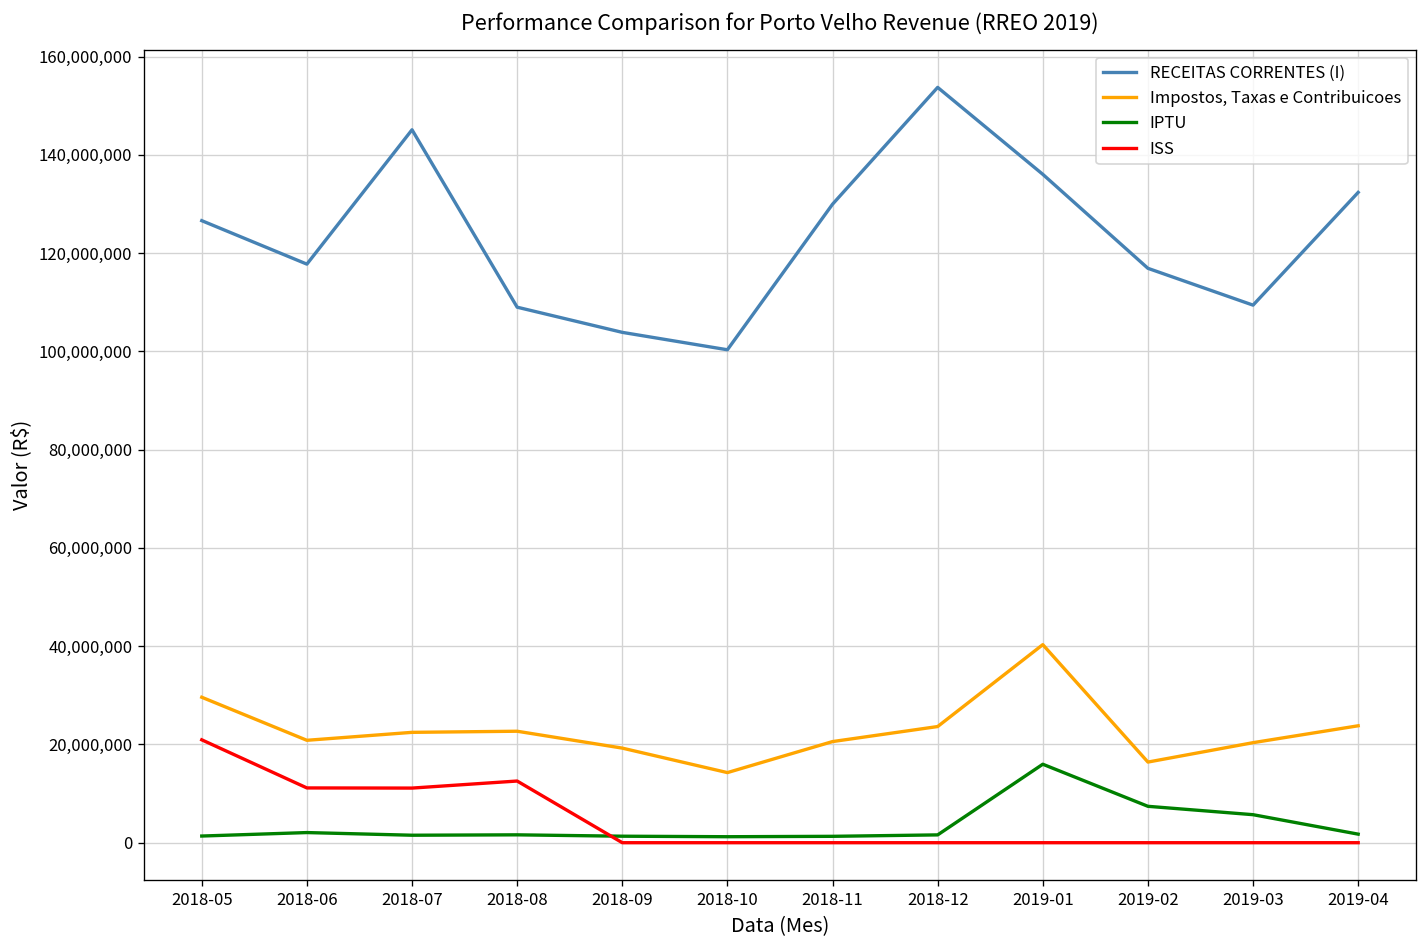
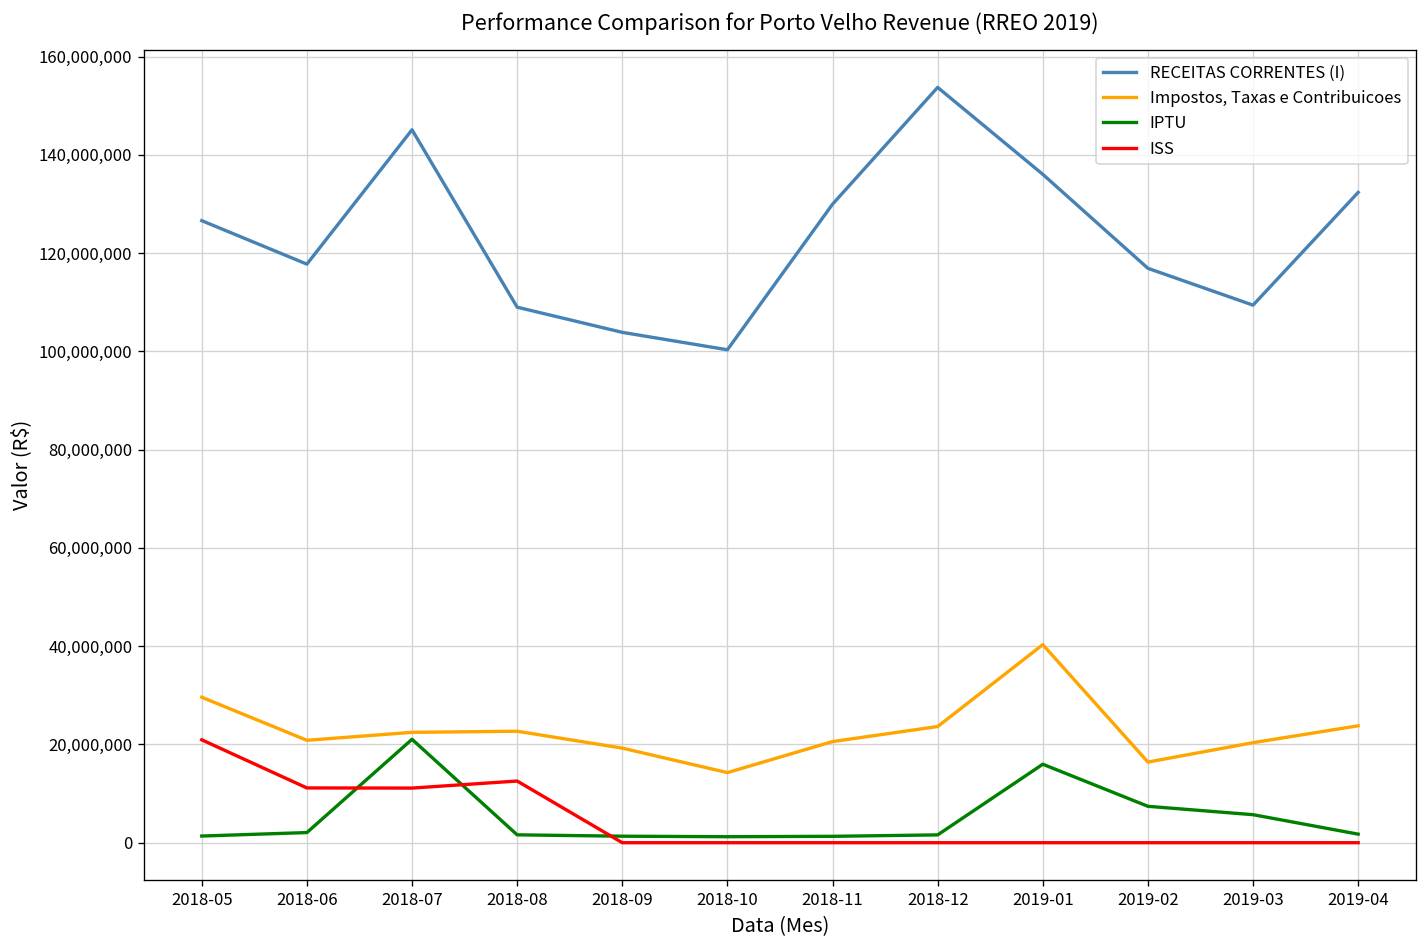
IPTU, 2018-07: 2,000,000 -> 21,000,000
